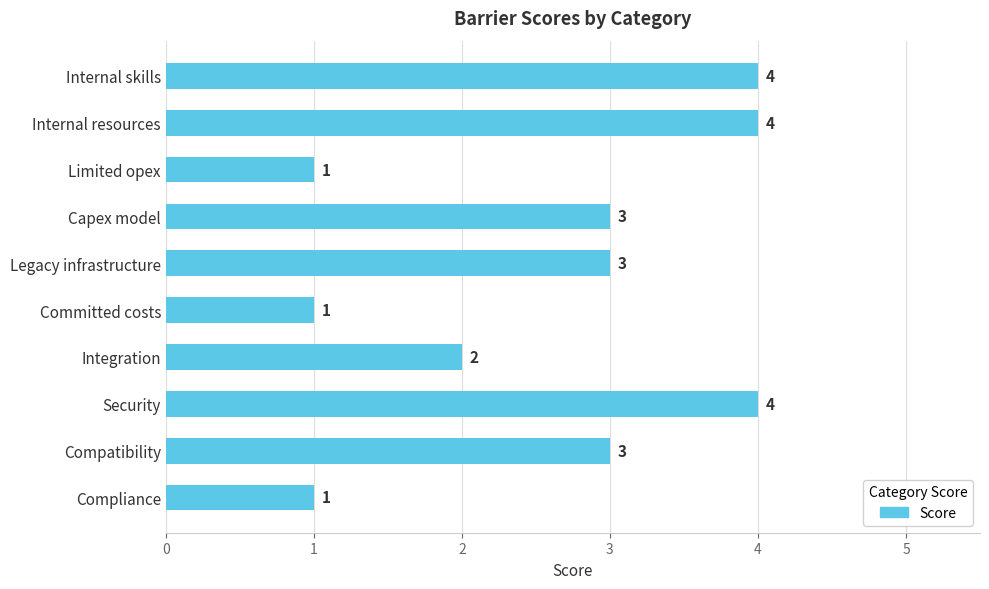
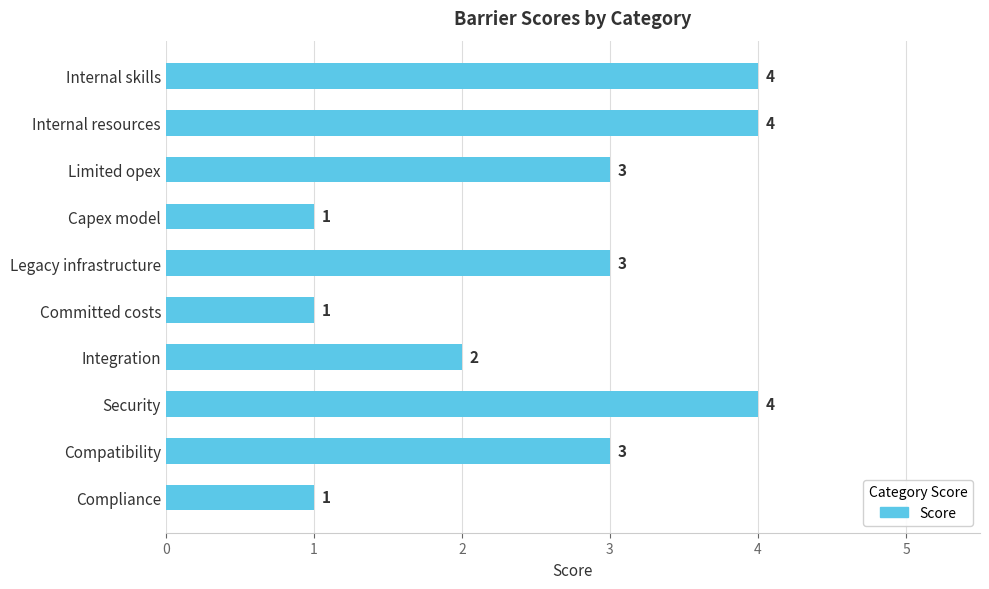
Limited opex: 1 -> 3
Capex model: 3 -> 1
